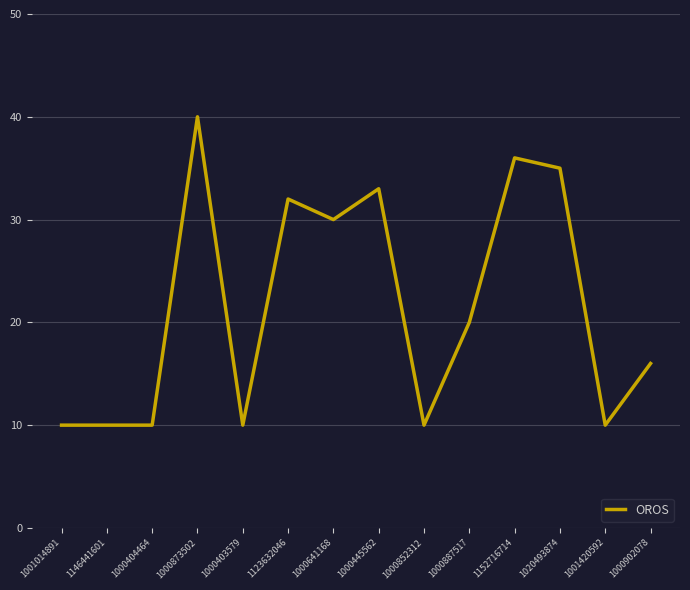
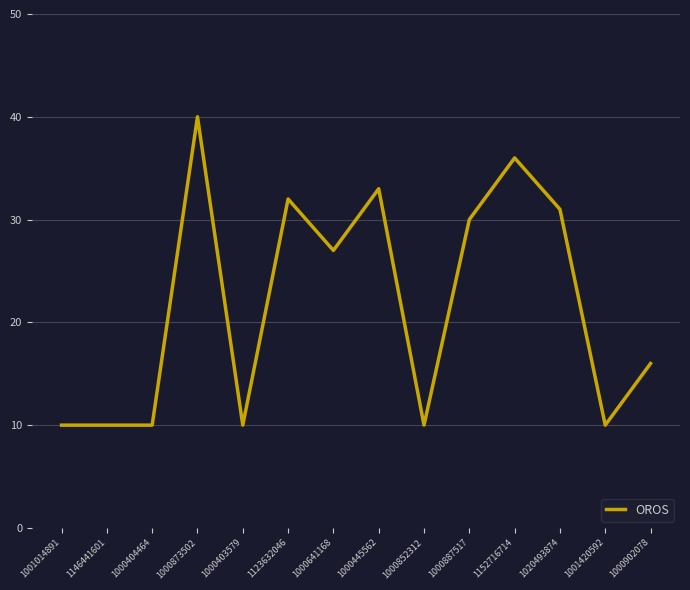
1000641168: 30 -> 27
1000887517: 20 -> 30
1020493874: 35 -> 31
